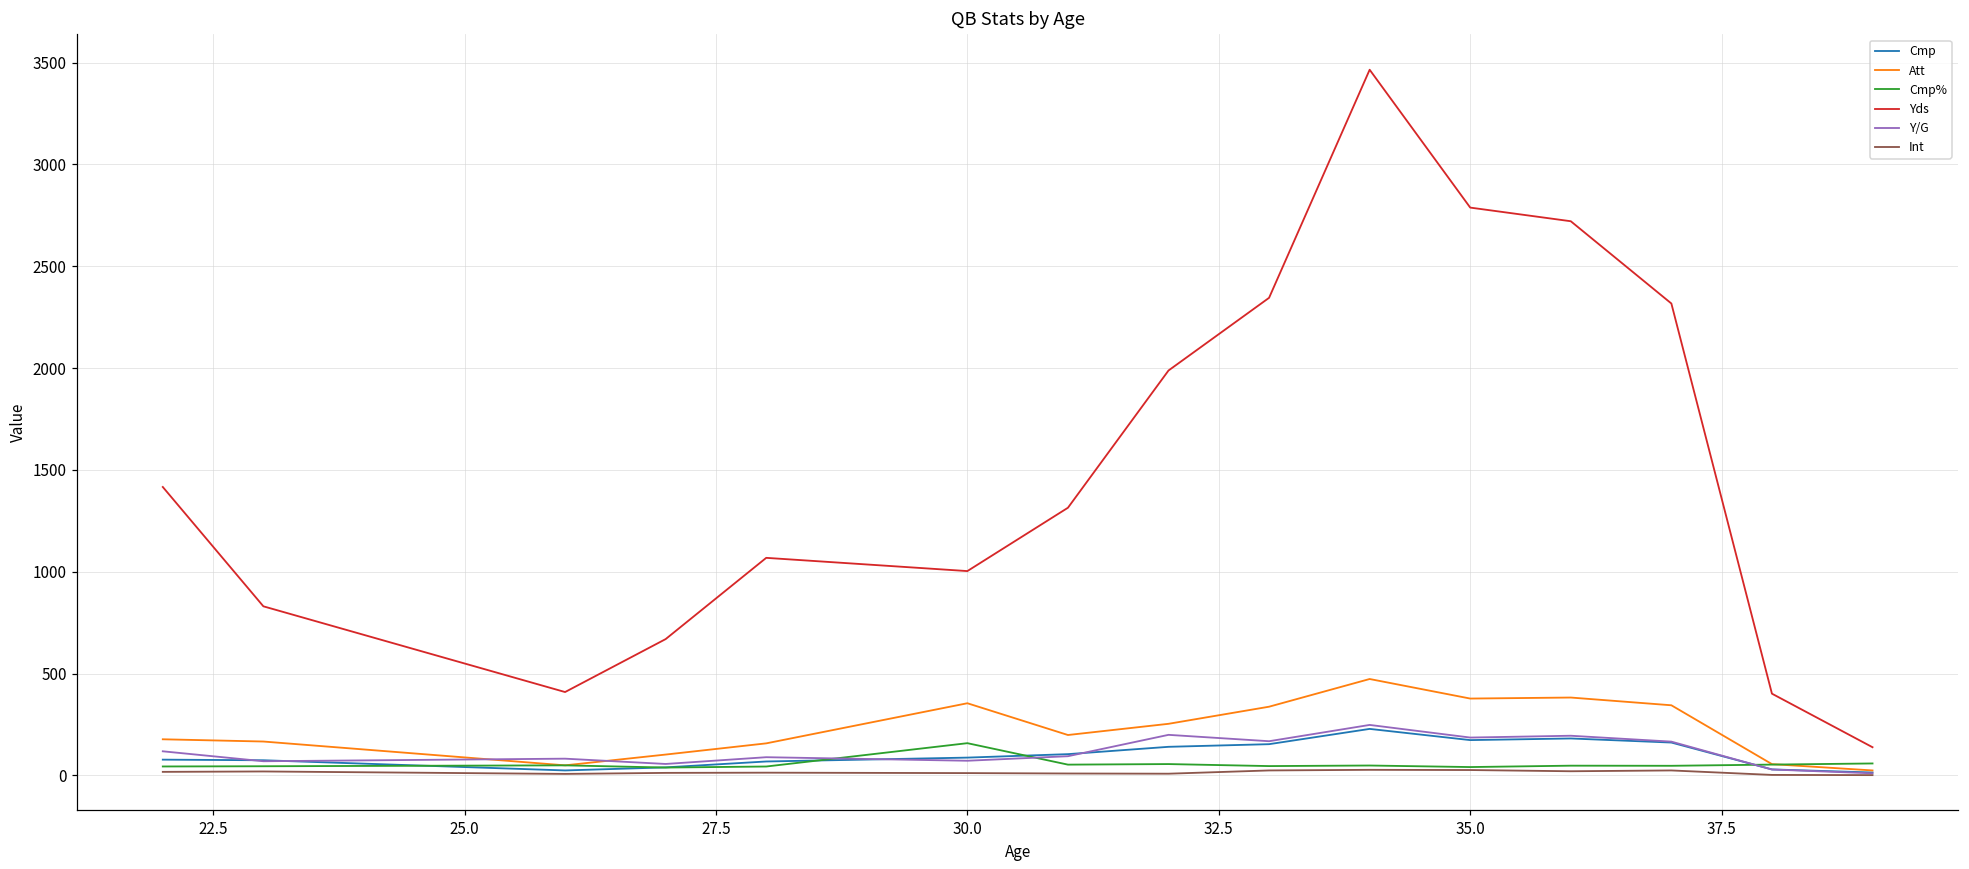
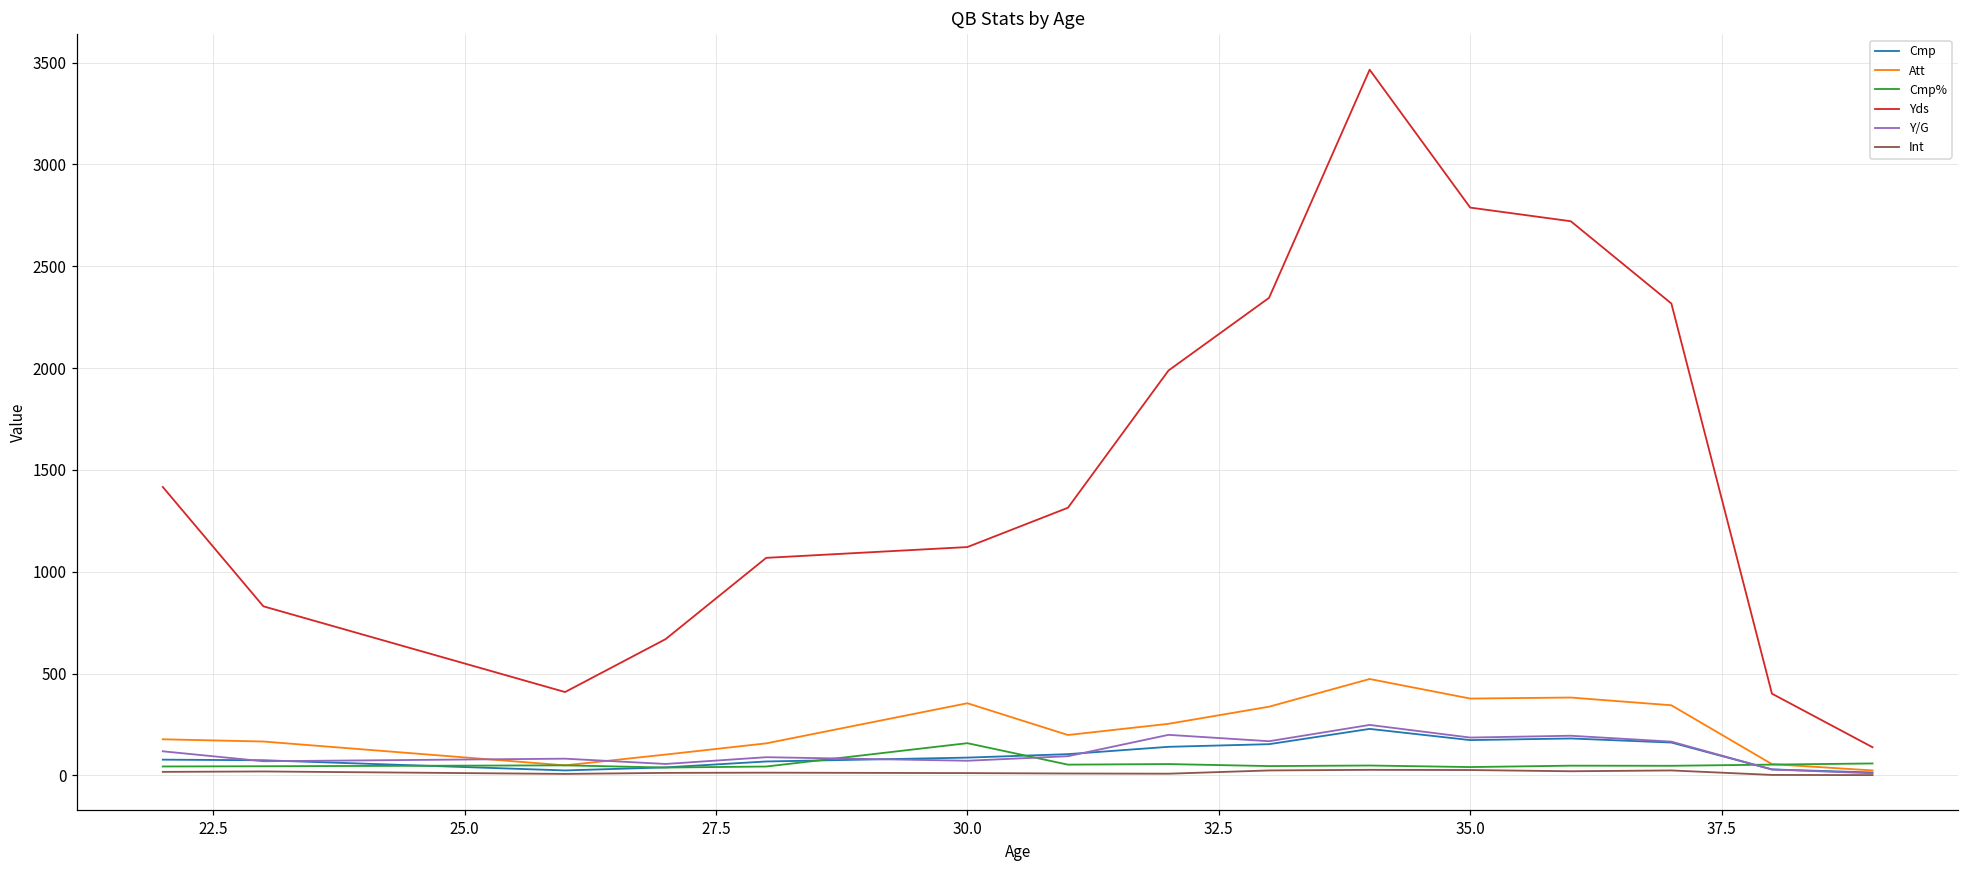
Yds, 30.0: 1000 -> 1120
